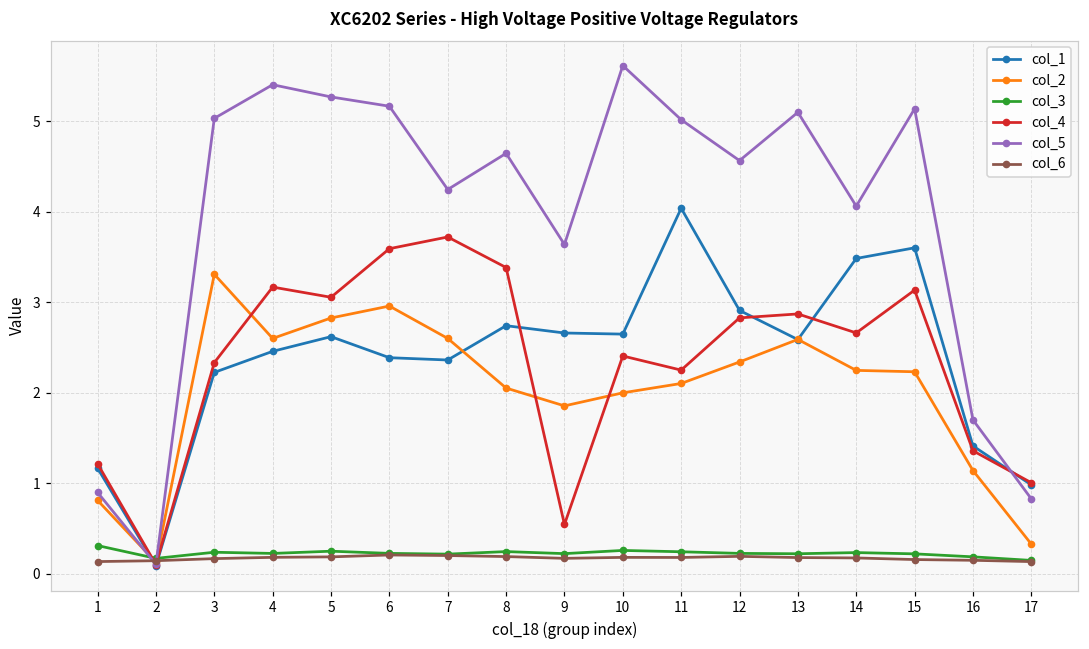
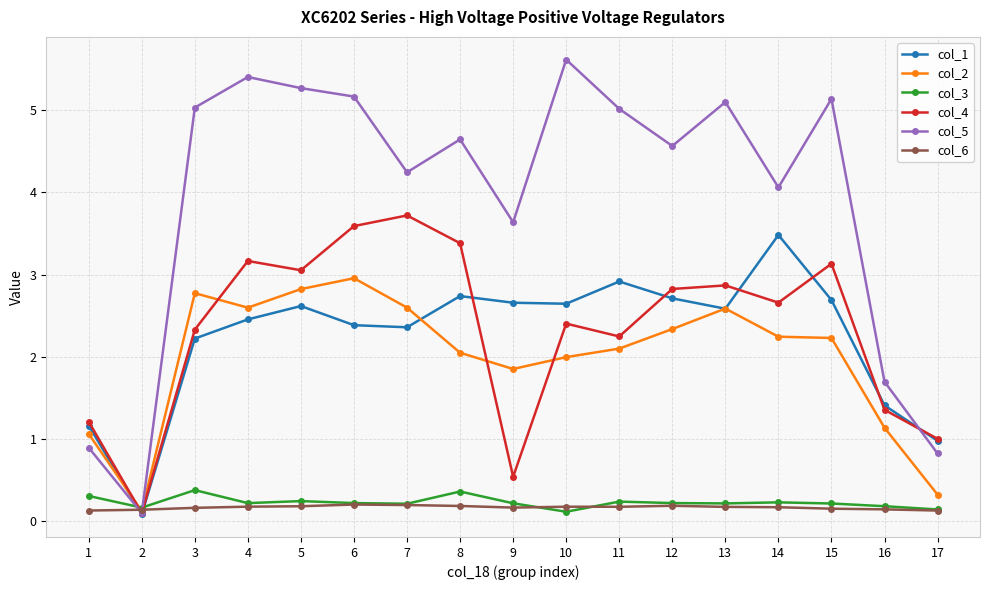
col_2, 1: 0.8 -> 1.1
col_2, 3: 3.3 -> 2.8
col_3, 3: 0.2 -> 0.4
col_3, 8: 0.2 -> 0.4
col_3, 10: 0.3 -> 0.1
col_1, 11: 4.0 -> 2.9
col_1, 12: 2.9 -> 2.7
col_1, 15: 3.6 -> 2.7
